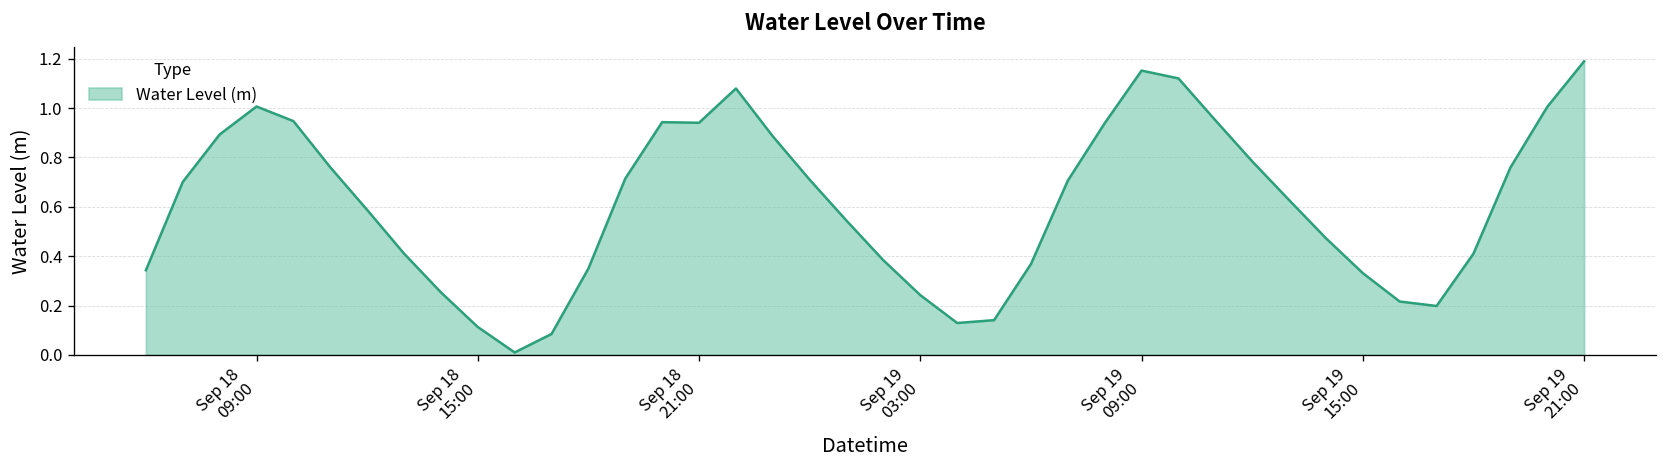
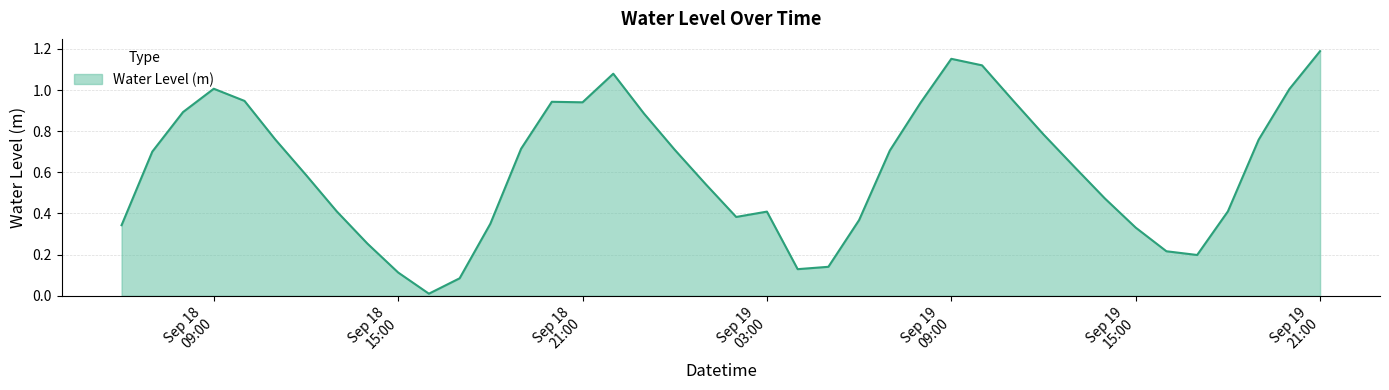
Sep 19 03:00: 0.24 -> 0.41
